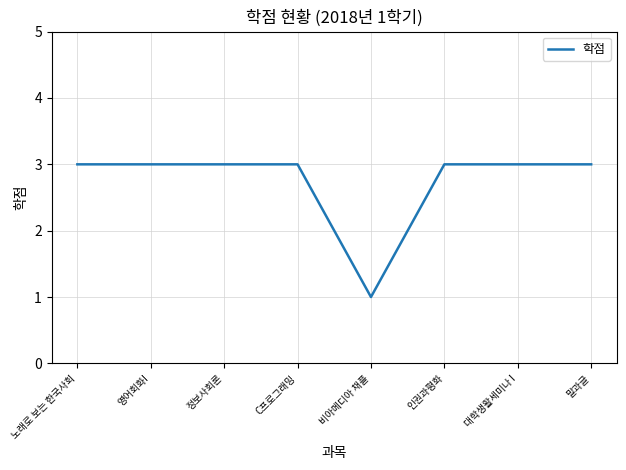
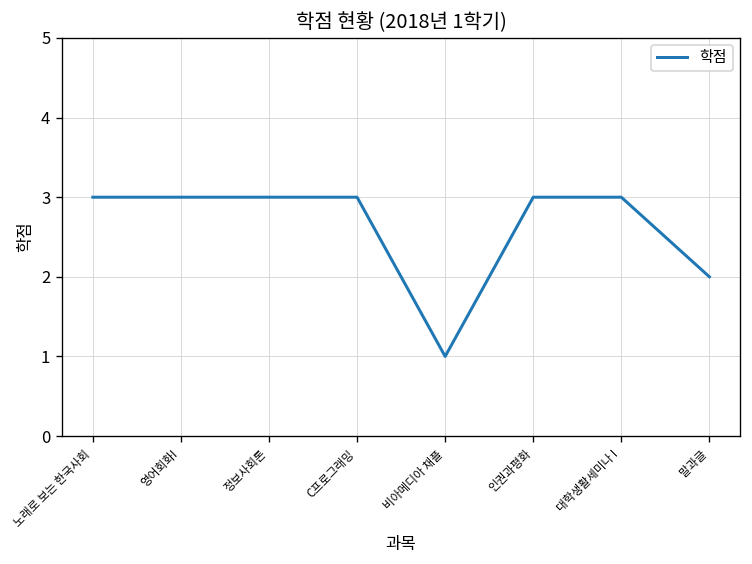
말과글: 3 -> 2
